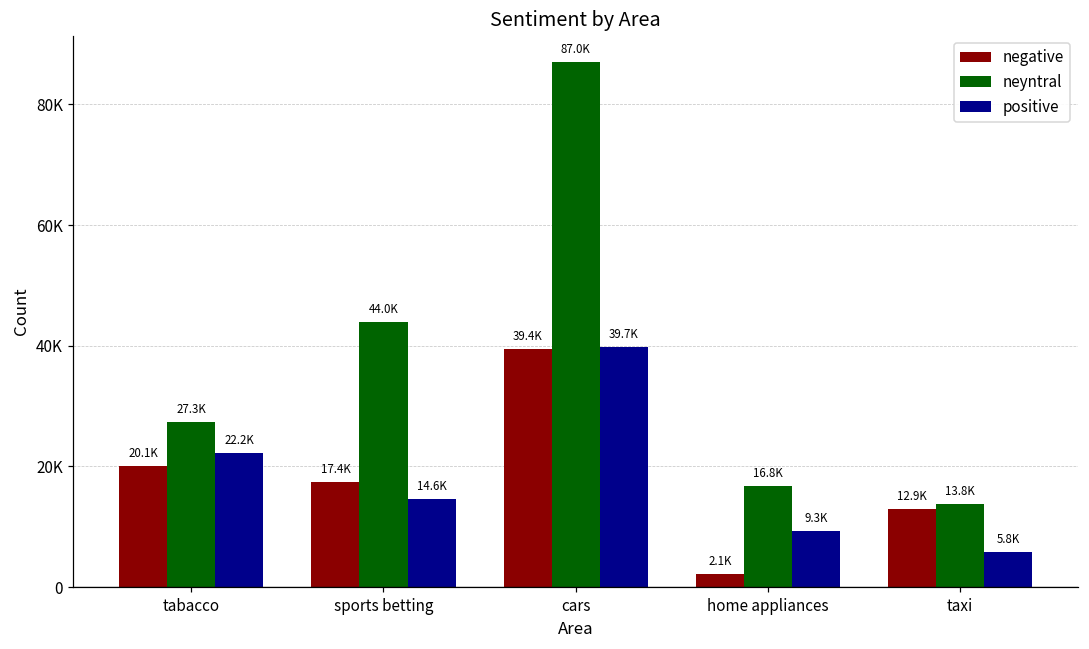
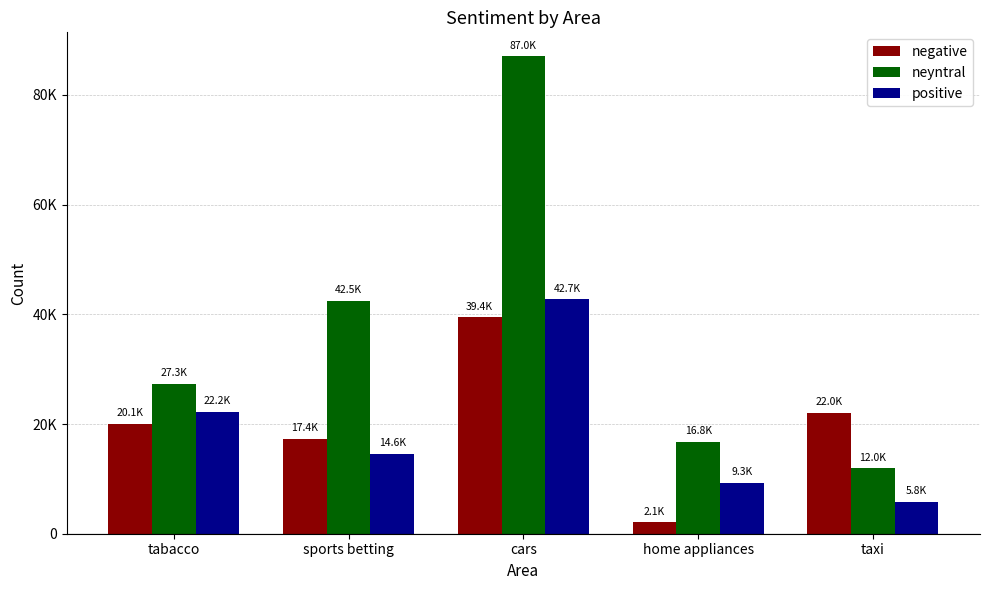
neyntral, sports betting: 44.0K -> 42.5K
positive, cars: 39.7K -> 42.7K
negative, taxi: 12.9K -> 22.0K
neyntral, taxi: 13.8K -> 12.0K
